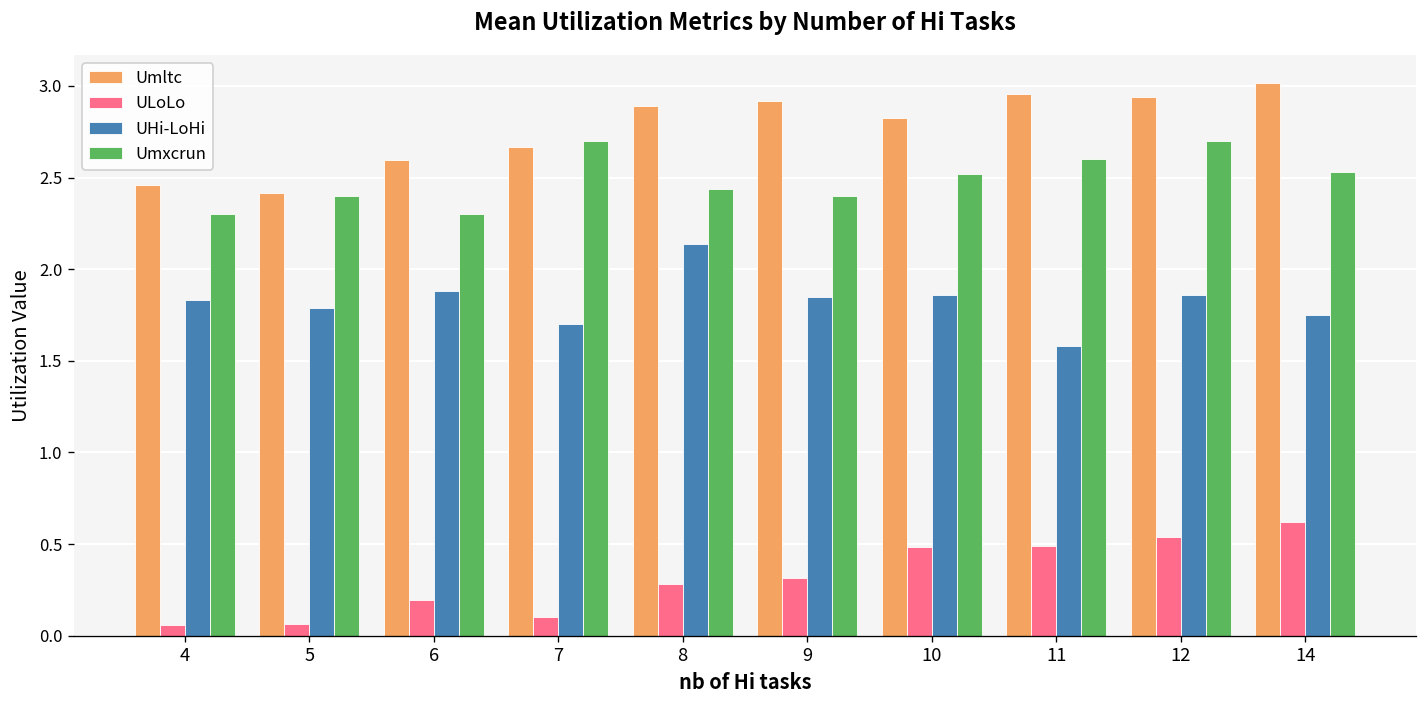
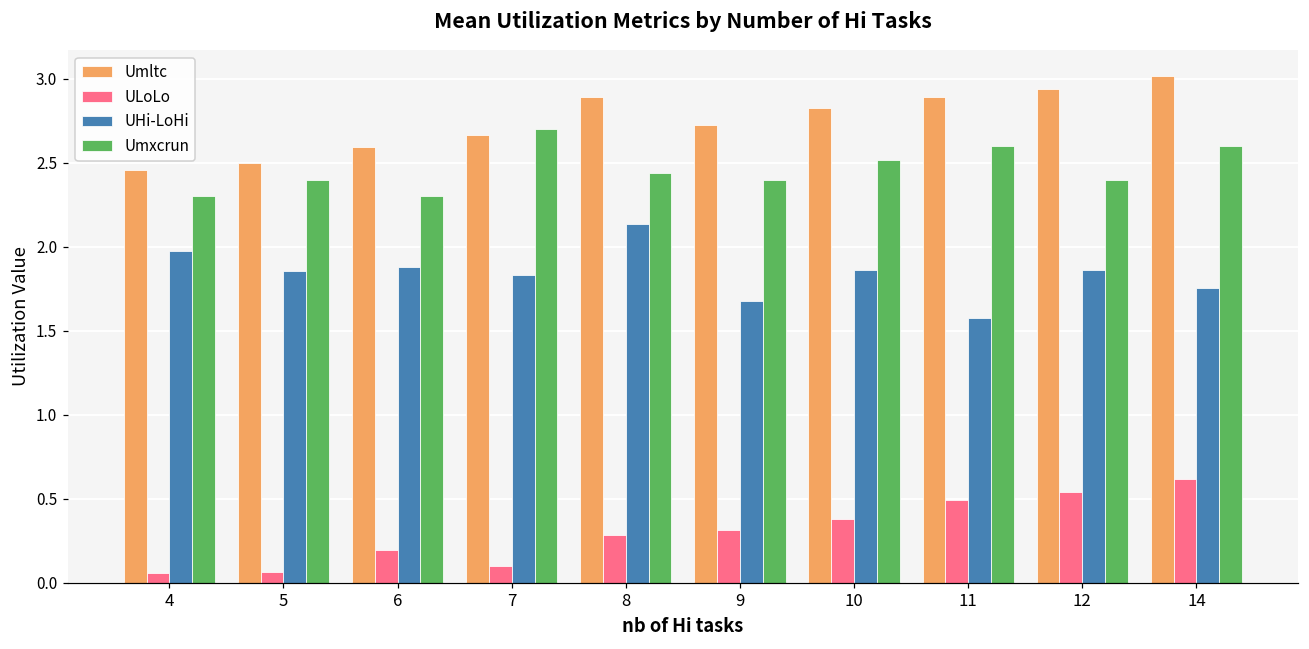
UHi-LoHi, 4: 1.83 -> 1.97
Umltc, 5: 2.42 -> 2.50
UHi-LoHi, 5: 1.79 -> 1.86
UHi-LoHi, 7: 1.70 -> 1.83
Umltc, 9: 2.92 -> 2.73
UHi-LoHi, 9: 1.85 -> 1.68
ULoLo, 10: 0.48 -> 0.38
Umltc, 11: 2.95 -> 2.89
Umxcrun, 12: 2.7 -> 2.4
Umxcrun, 14: 2.53 -> 2.60
